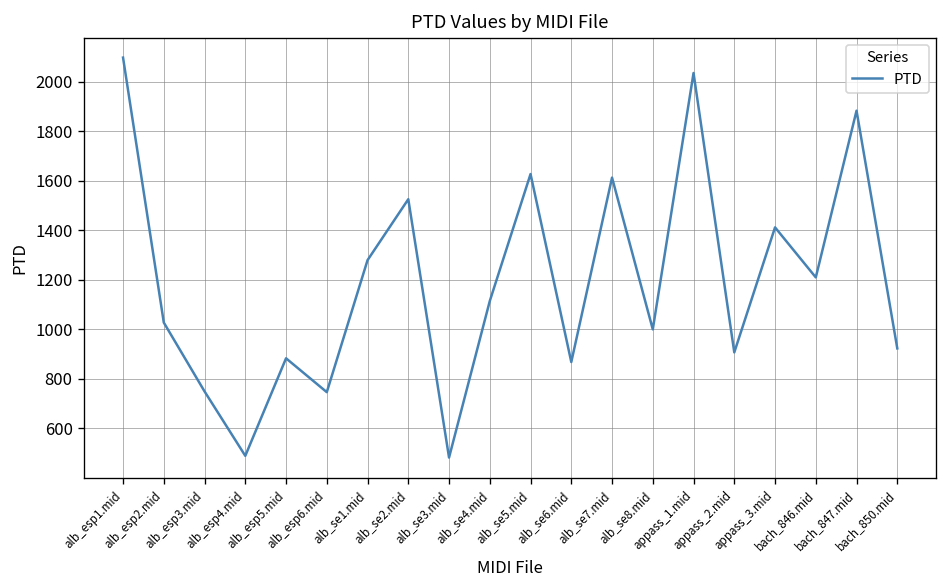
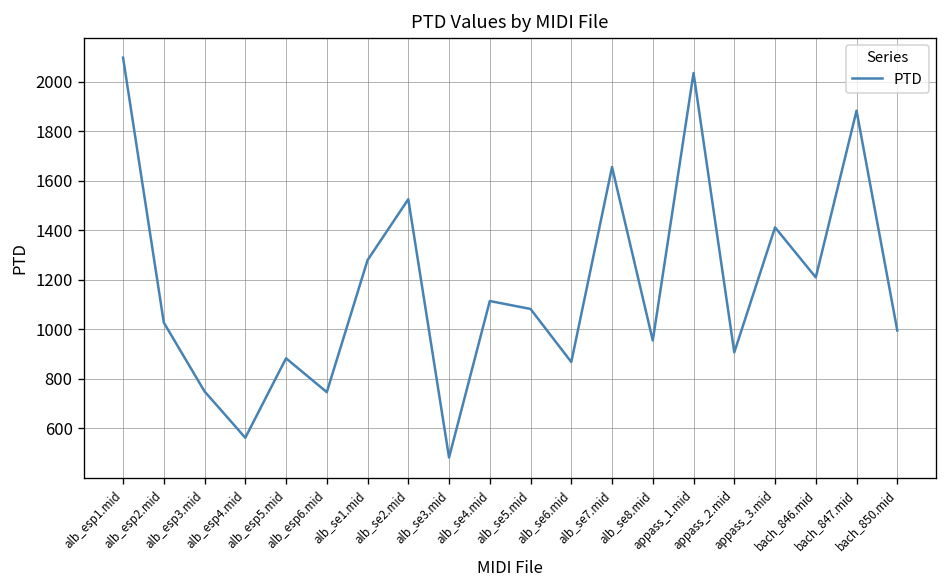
alb_esp4.mid: 490 -> 560
alb_se5.mid: 1630 -> 1080
alb_se7.mid: 1610 -> 1650
alb_se8.mid: 1000 -> 950
bach_850.mid: 920 -> 1000
